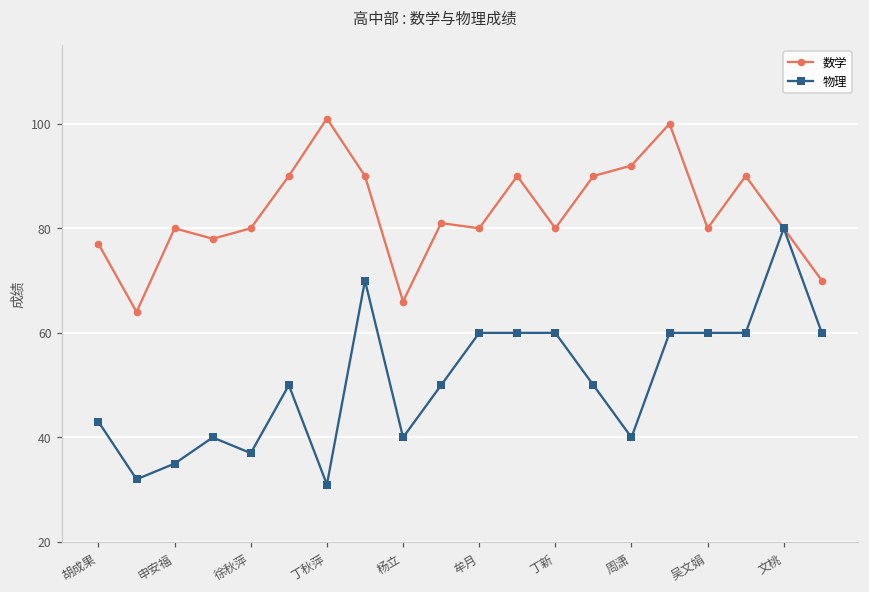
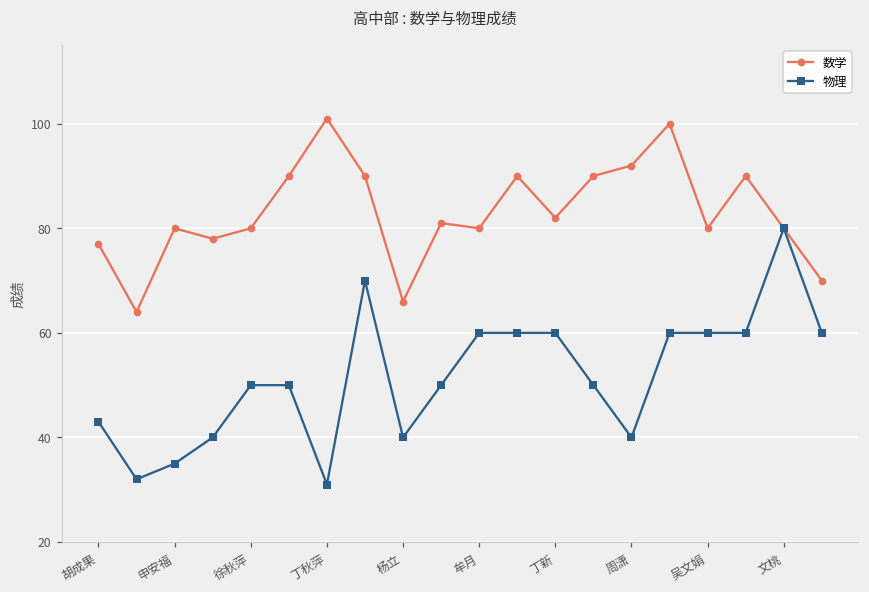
物理, 徐秋萍: 37 -> 50
数学, 丁新: 80 -> 82
